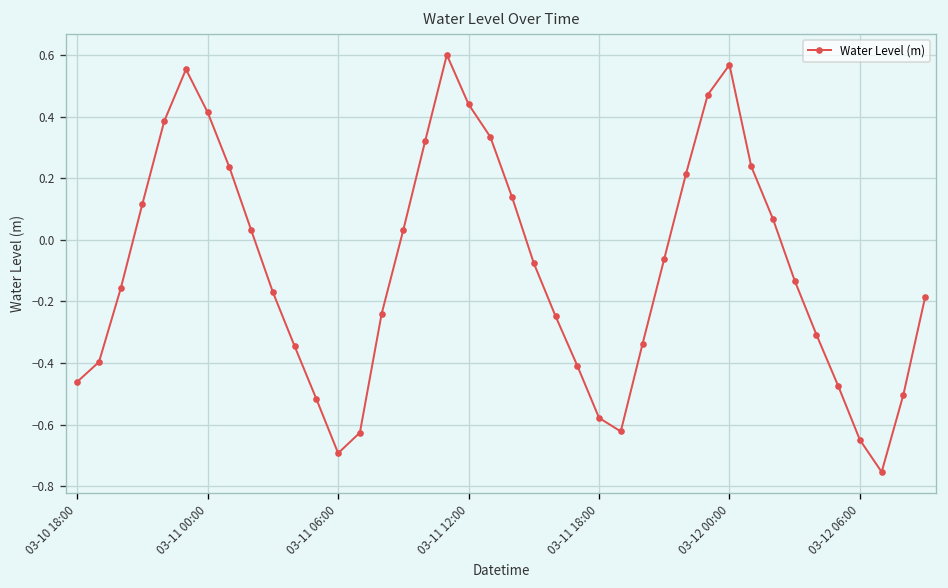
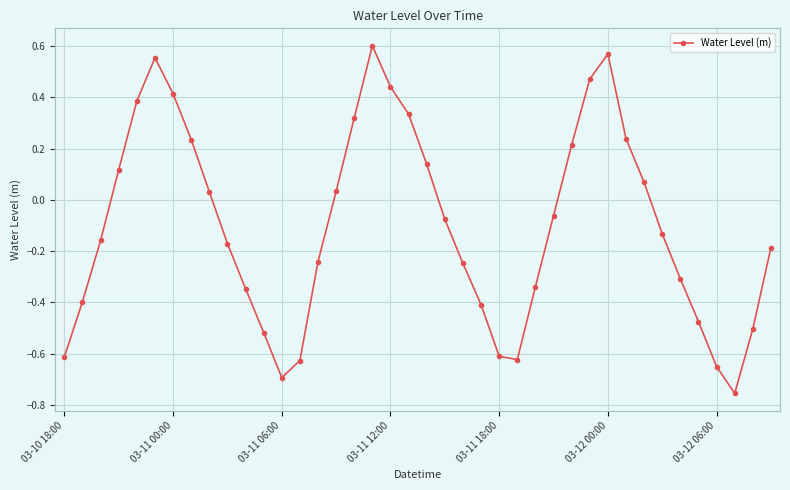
03-10 18:00: -0.46 -> -0.61
03-11 18:00: -0.58 -> -0.61
